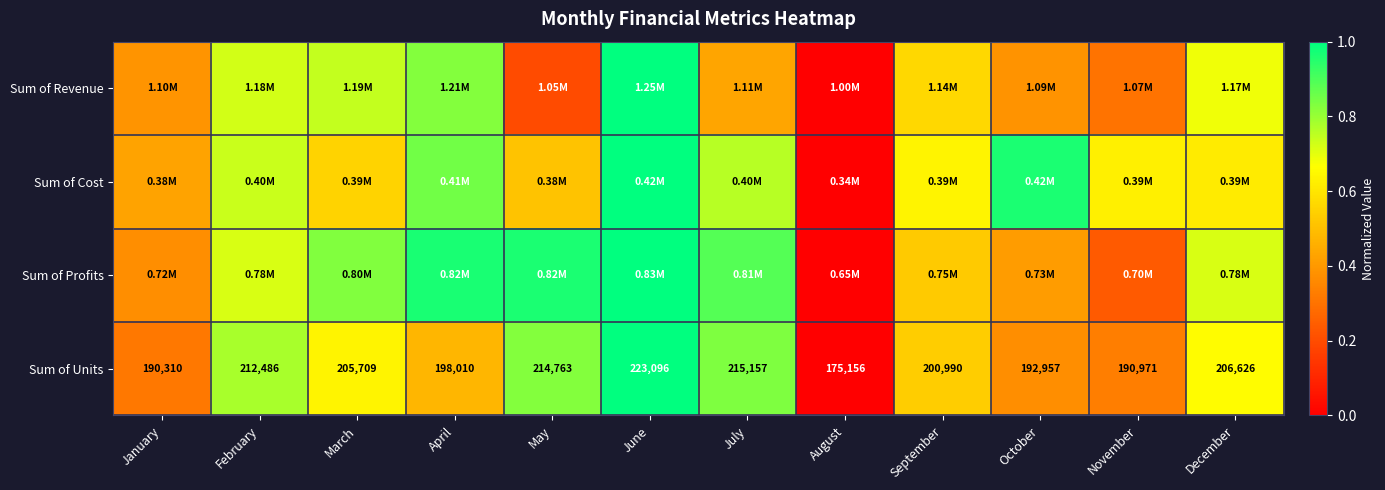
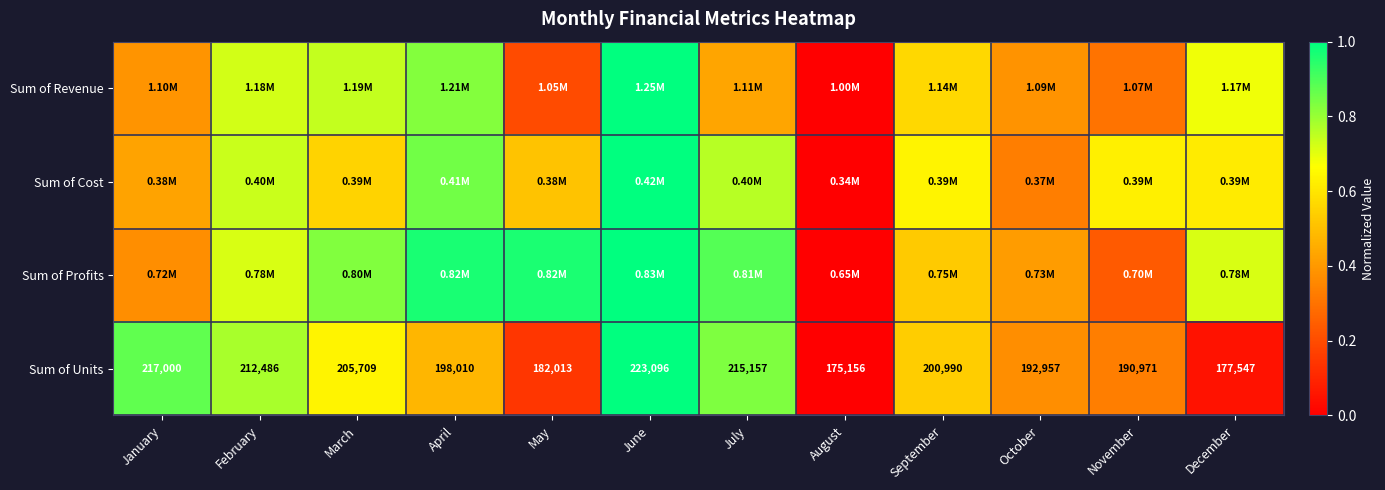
Sum of Cost, October: 0.42M -> 0.37M
Sum of Units, January: 190,310 -> 217,000
Sum of Units, May: 214,763 -> 182,013
Sum of Units, December: 206,626 -> 177,547
